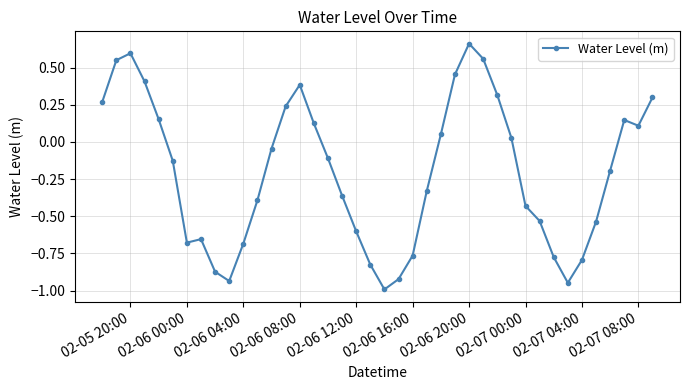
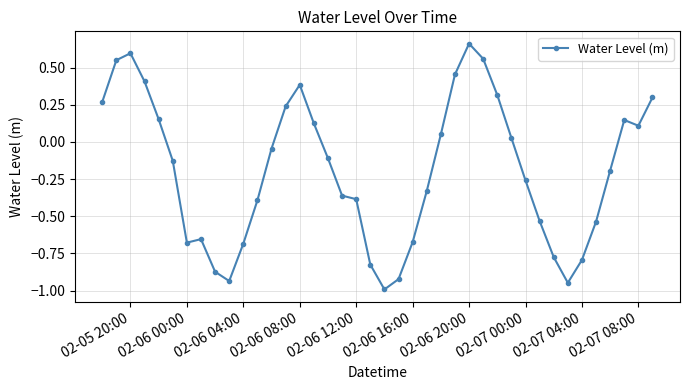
02-06 12:00: -0.60 -> -0.39
02-06 16:00: -0.77 -> -0.67
02-07 00:00: -0.43 -> -0.26
